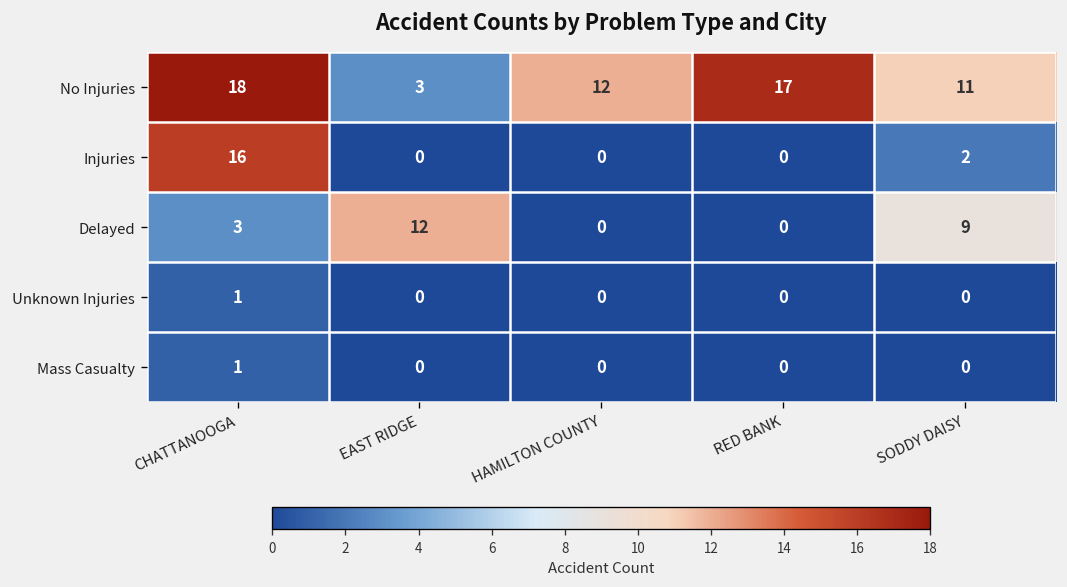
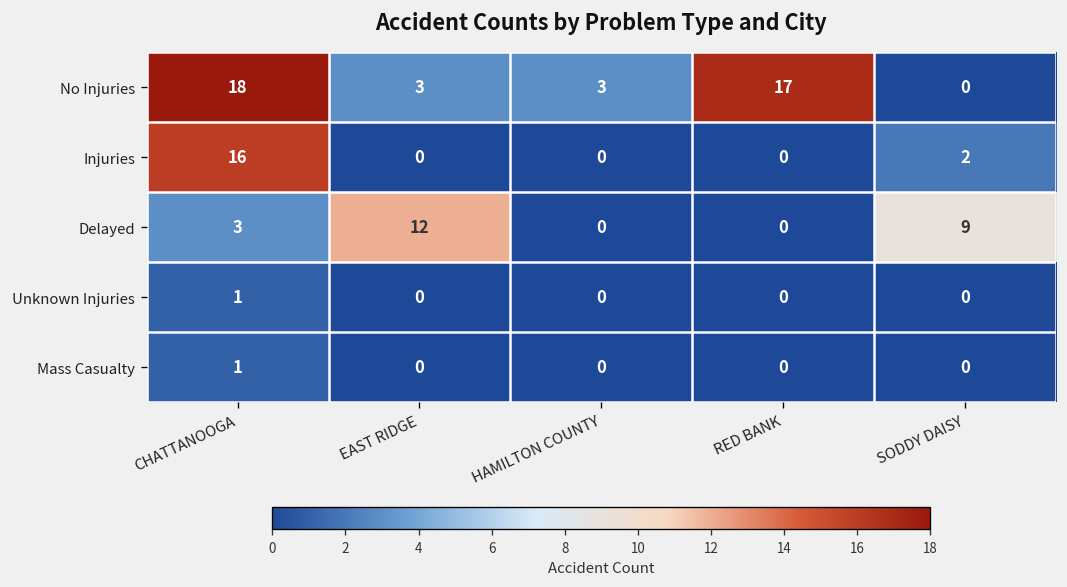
No Injuries, HAMILTON COUNTY: 12 -> 3
No Injuries, SODDY DAISY: 11 -> 0
